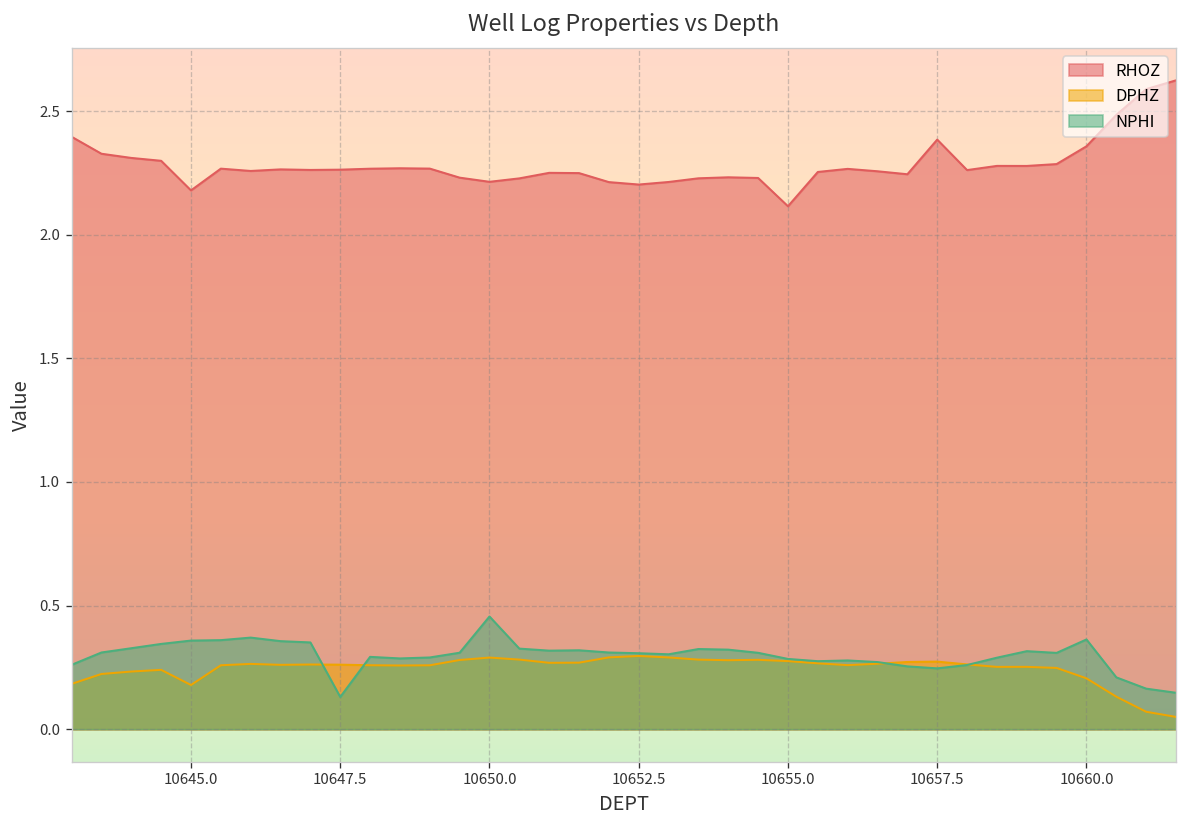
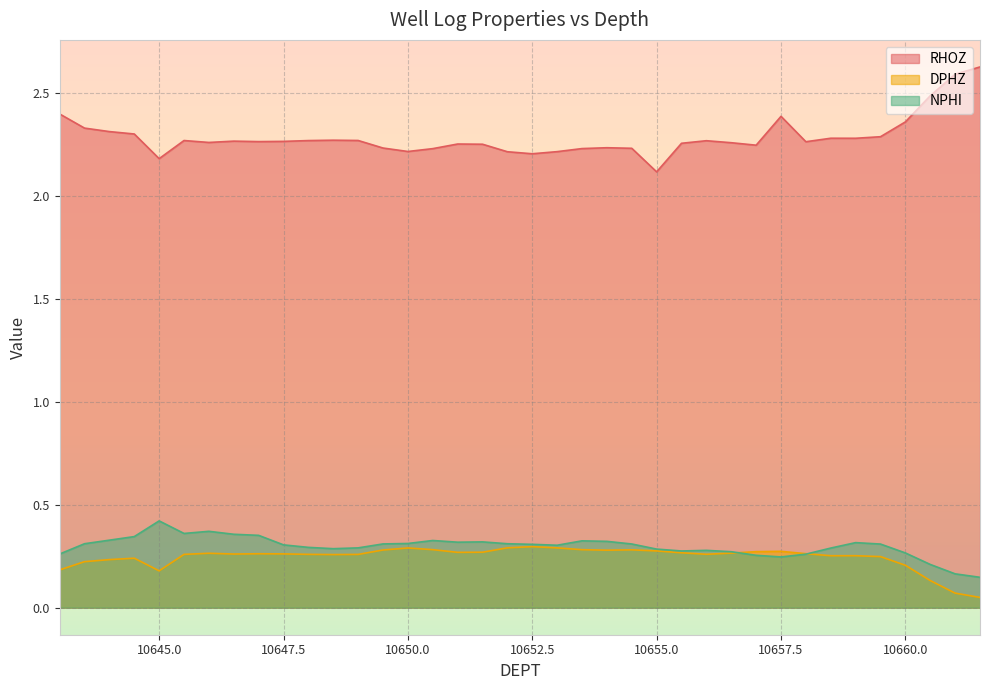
NPHI, 10645.0: 0.36 -> 0.42
NPHI, 10647.5: 0.13 -> 0.30
NPHI, 10650.0: 0.46 -> 0.31
NPHI, 10660.0: 0.36 -> 0.27
